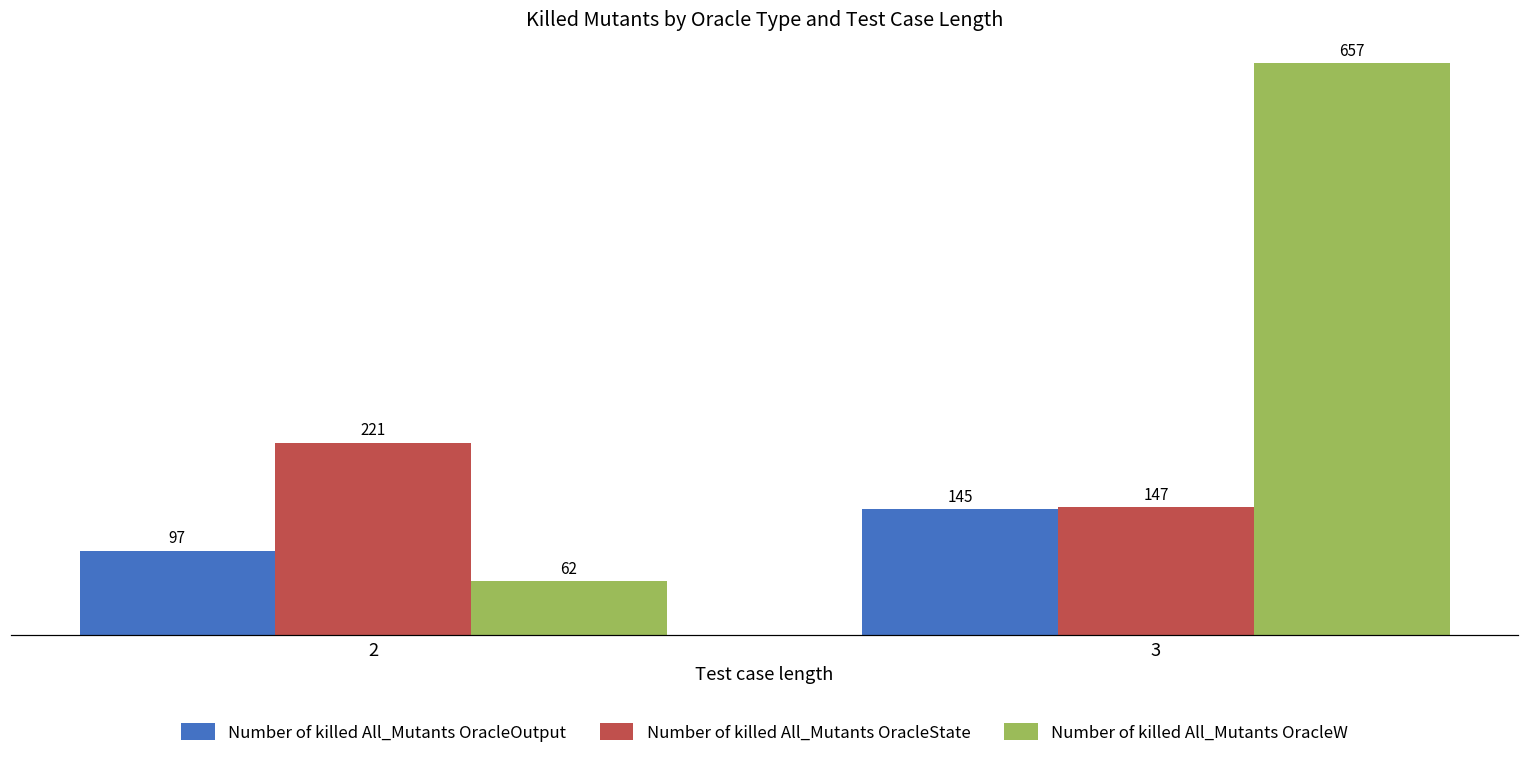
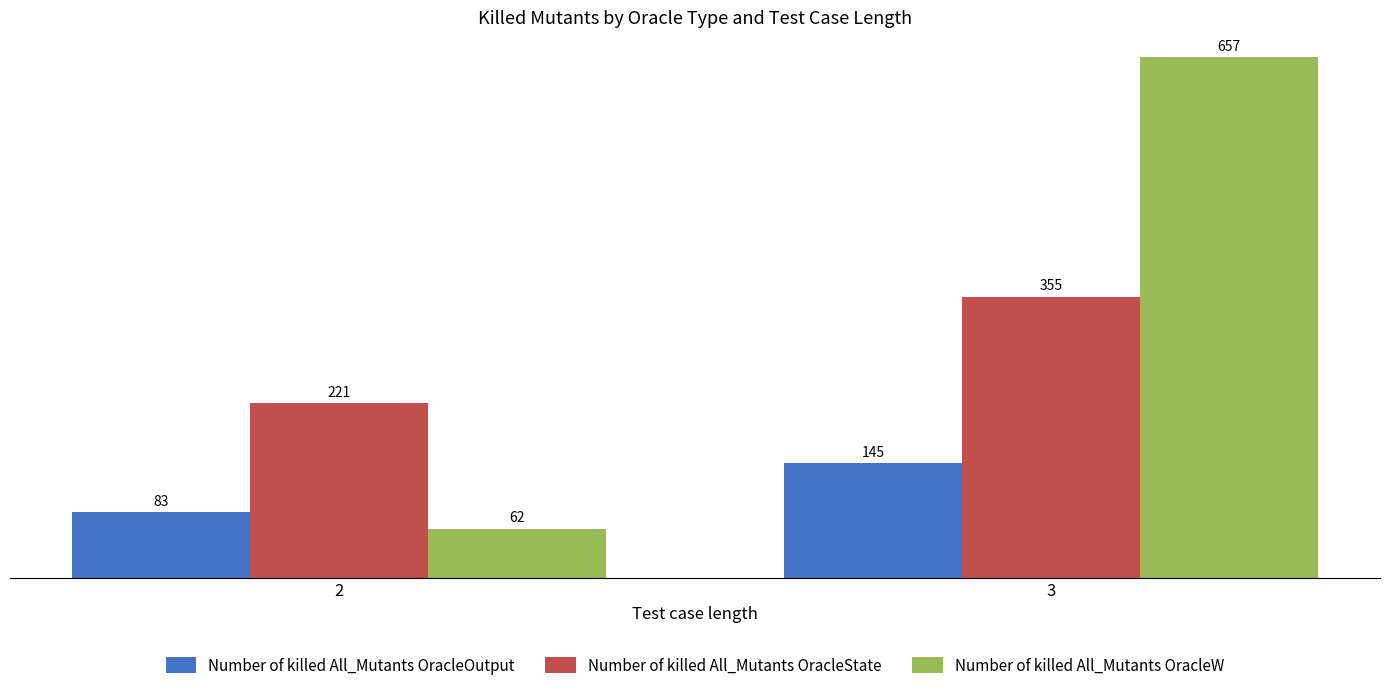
Number of killed All_Mutants OracleOutput, 2: 97 -> 83
Number of killed All_Mutants OracleState, 3: 147 -> 355
